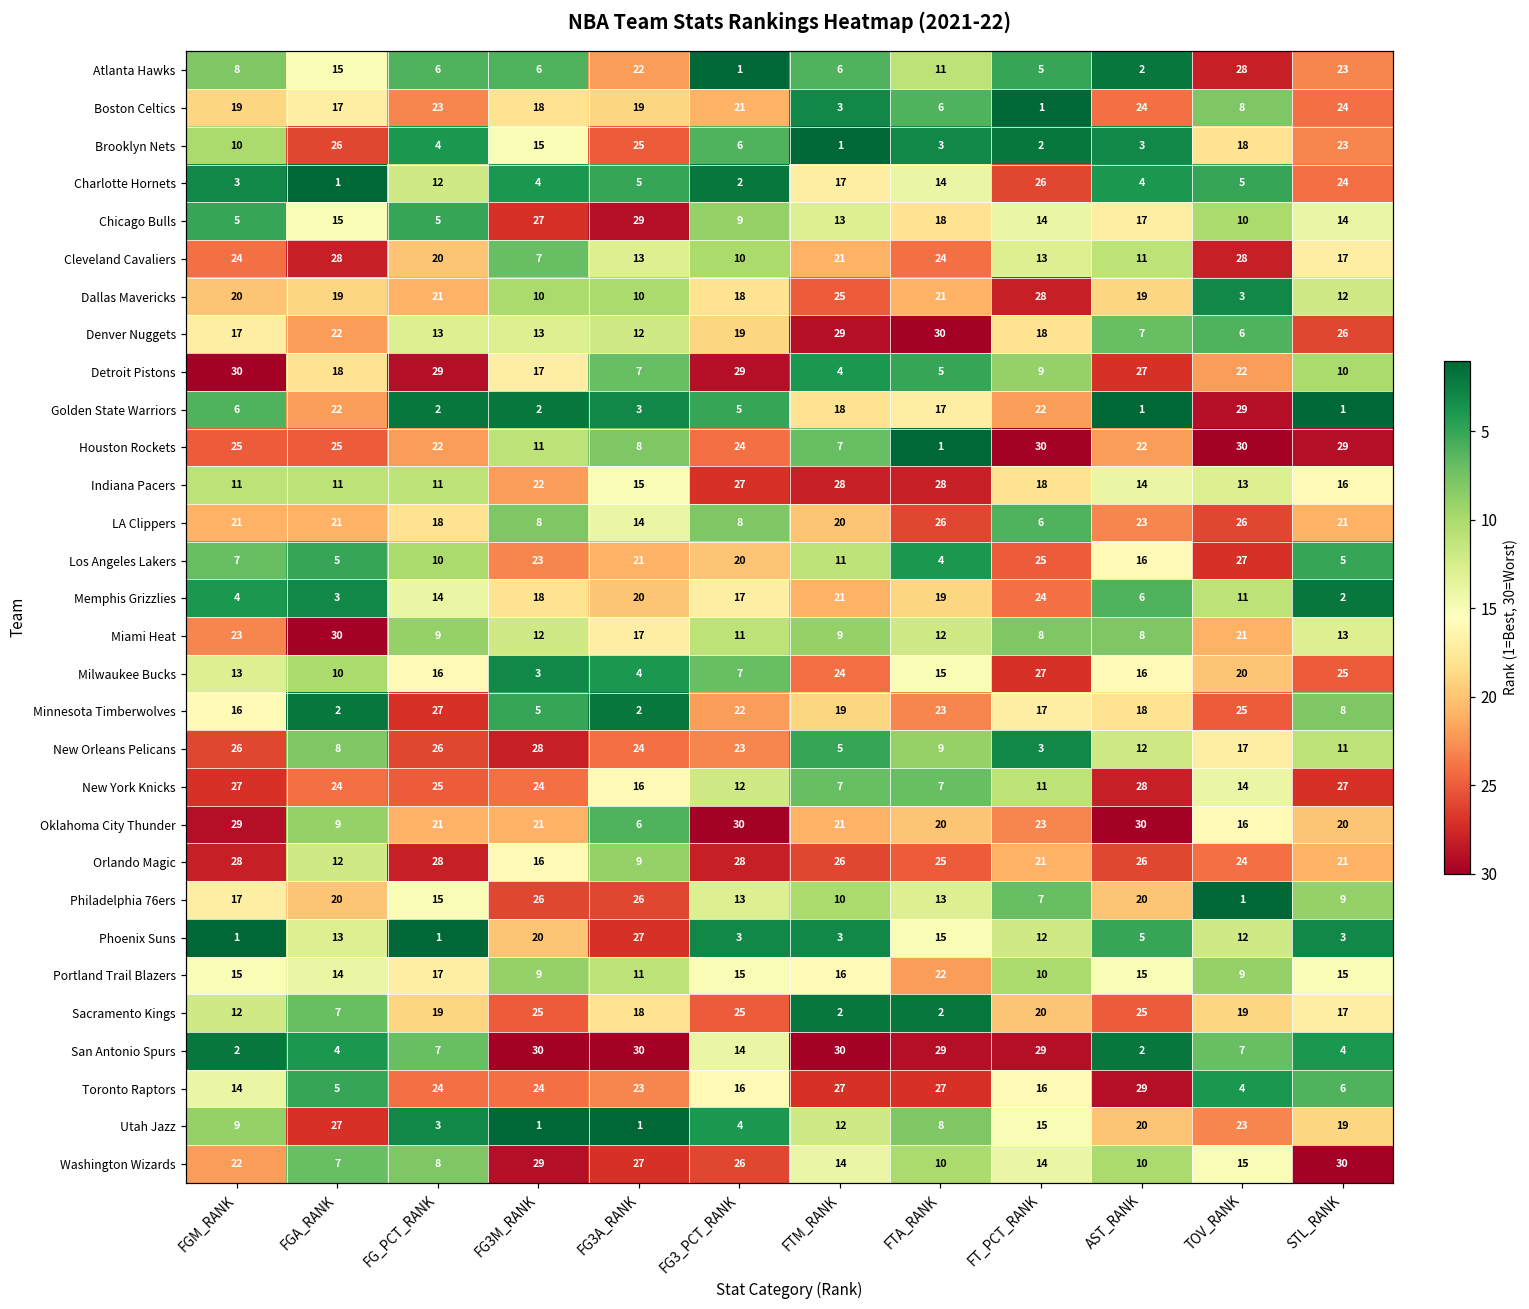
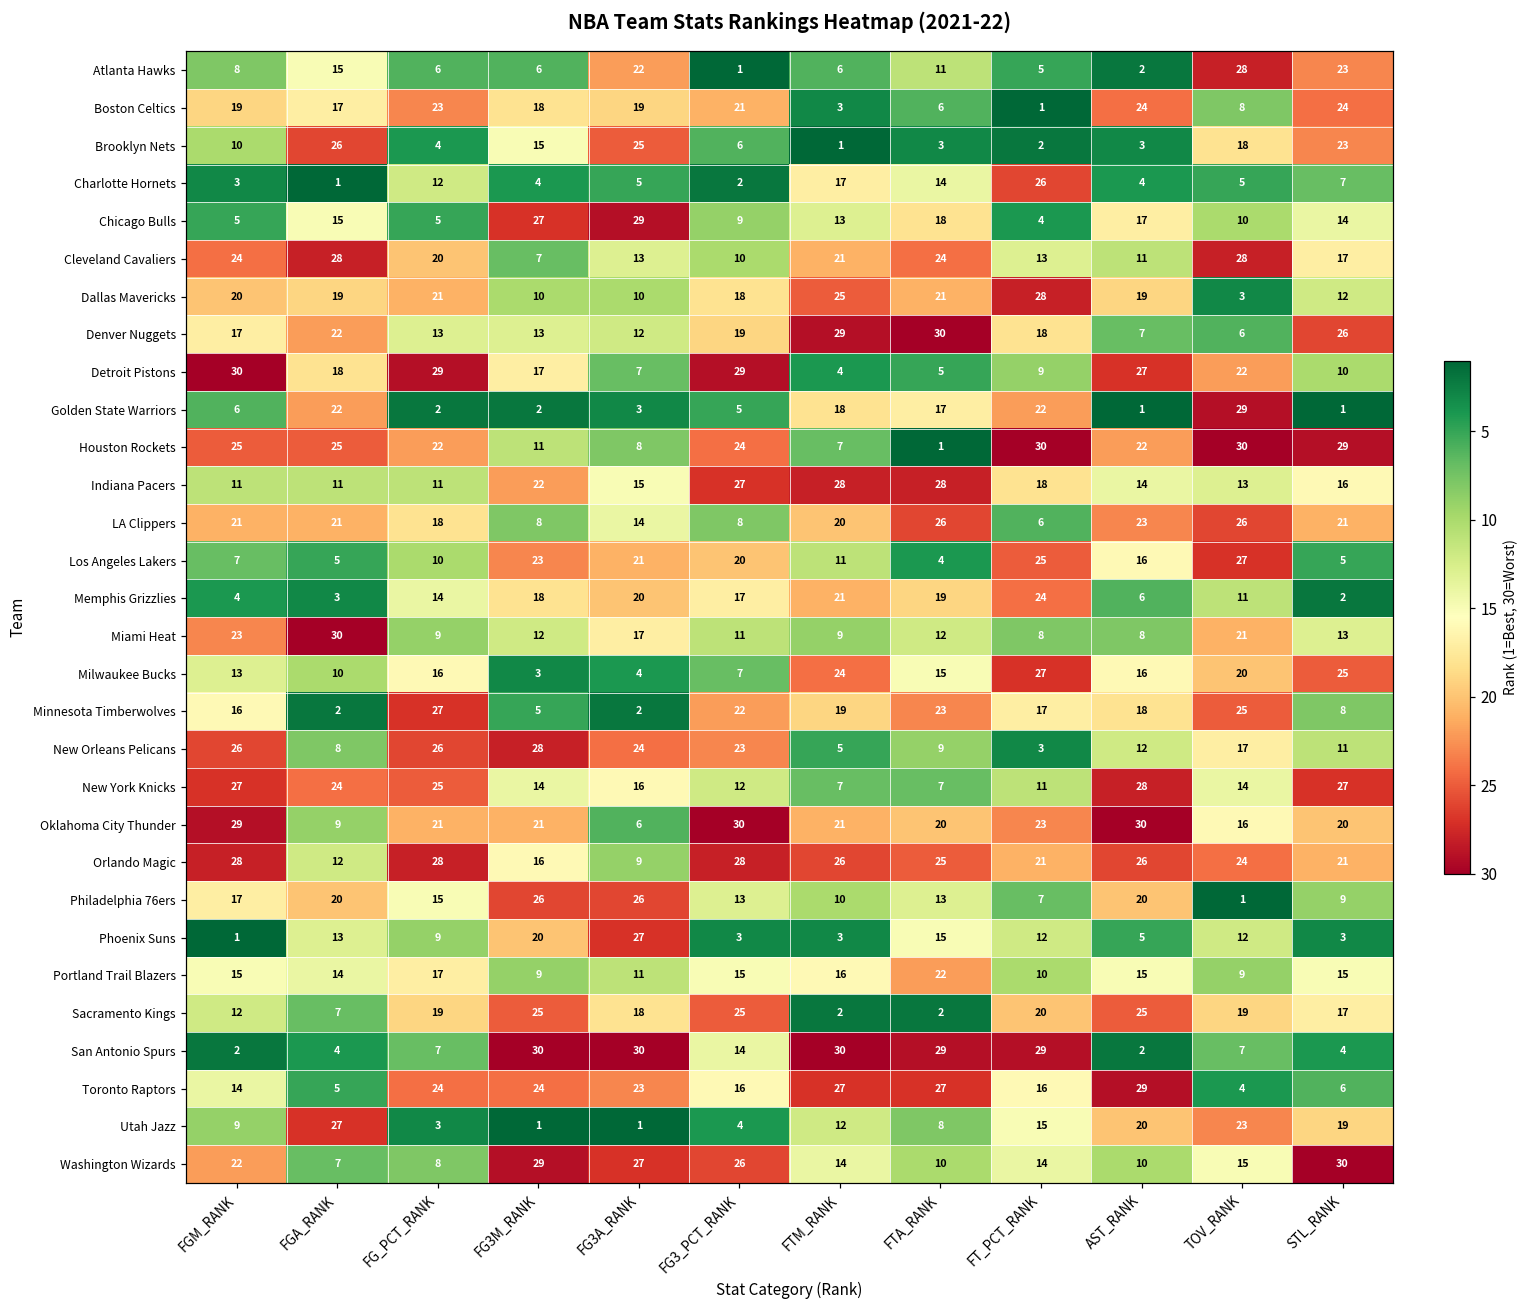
Charlotte Hornets, STL_RANK: 24 -> 7
Chicago Bulls, FT_PCT_RANK: 14 -> 4
New York Knicks, FG3M_RANK: 24 -> 14
Phoenix Suns, FG_PCT_RANK: 1 -> 9
